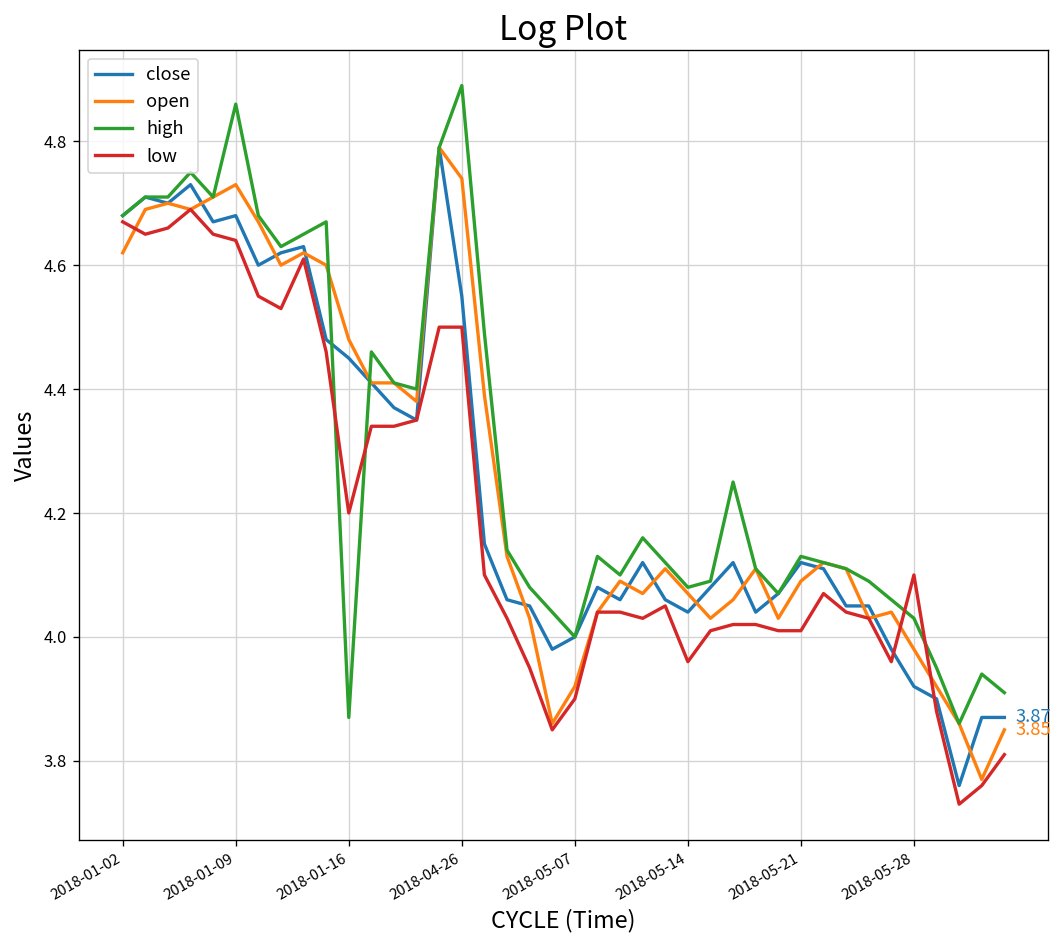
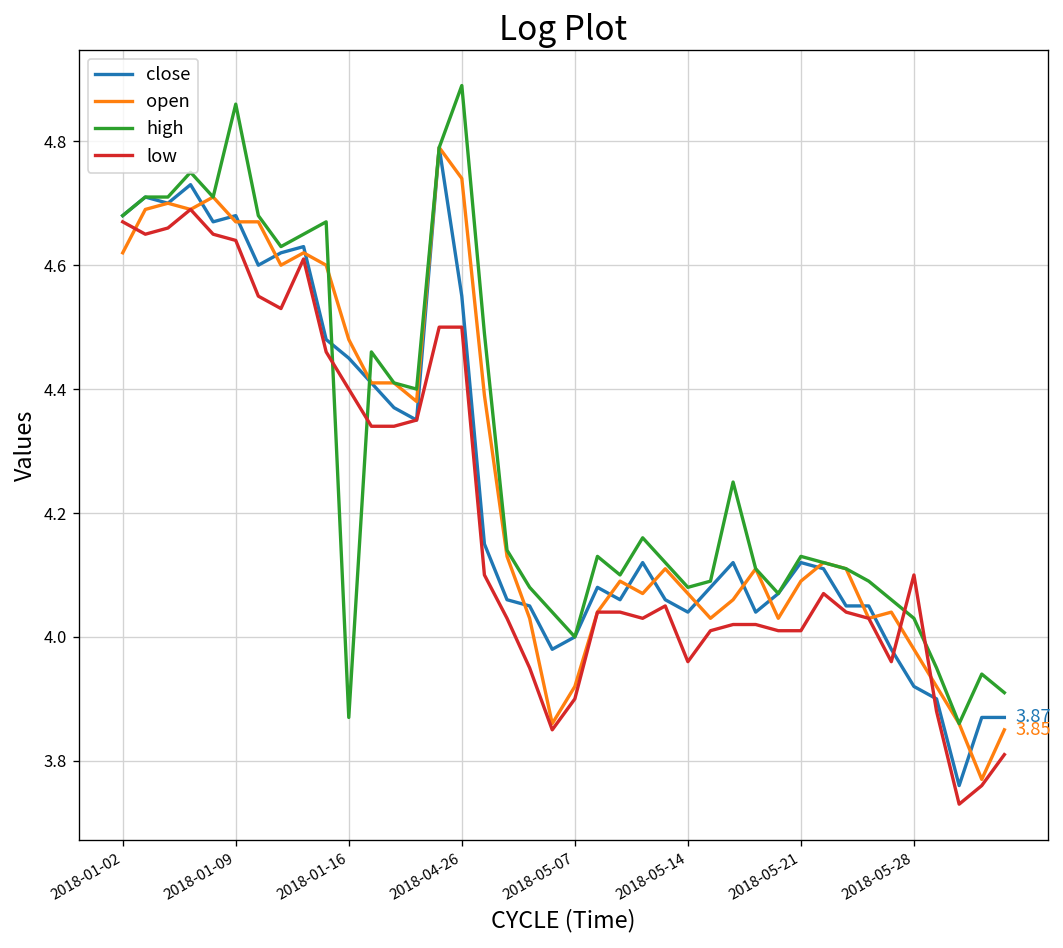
open, 2018-01-09: 4.73 -> 4.67
low, 2018-01-16: 4.2 -> 4.4
